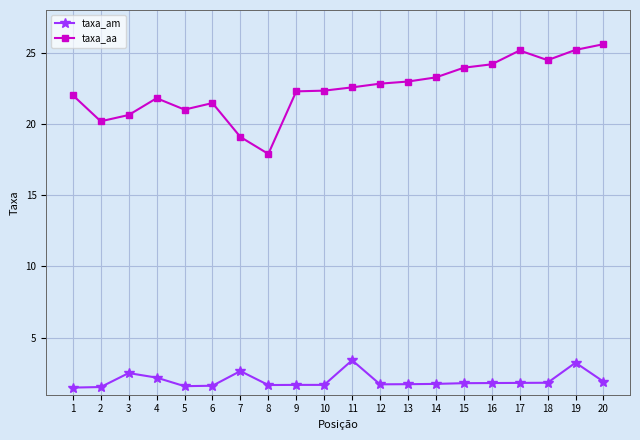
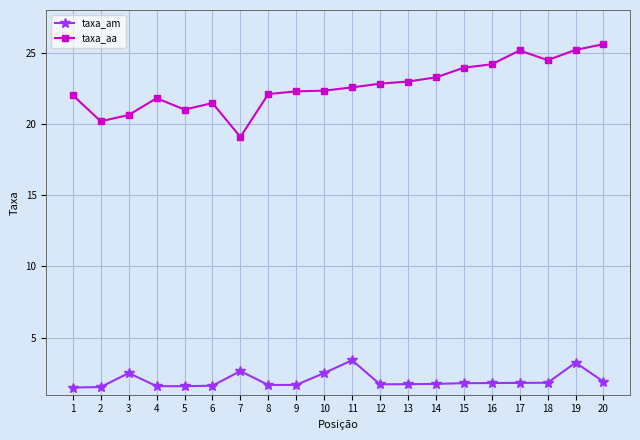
taxa_am, 4: 2.2 -> 1.6
taxa_aa, 8: 17.9 -> 22.1
taxa_am, 10: 1.7 -> 2.5
